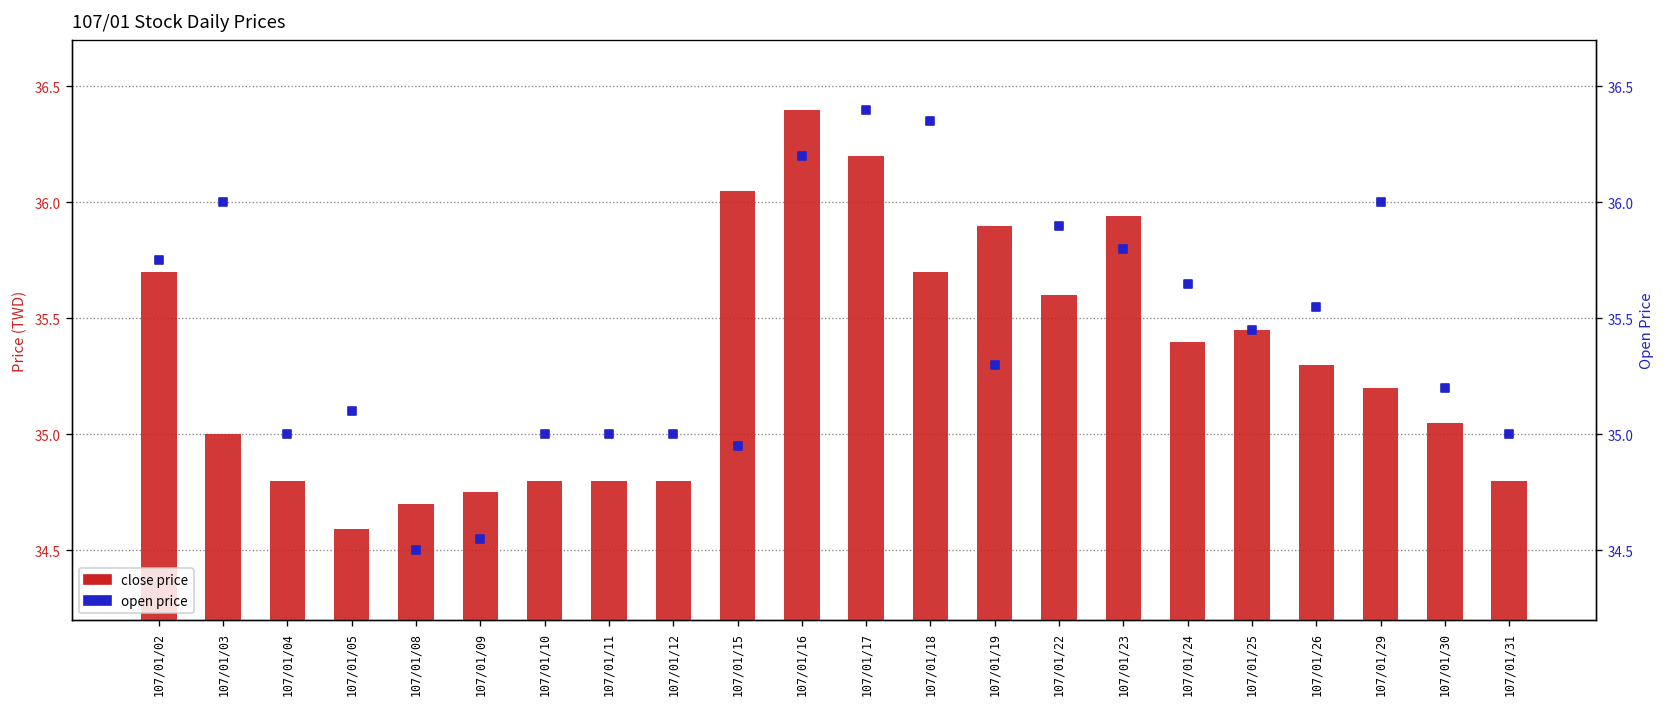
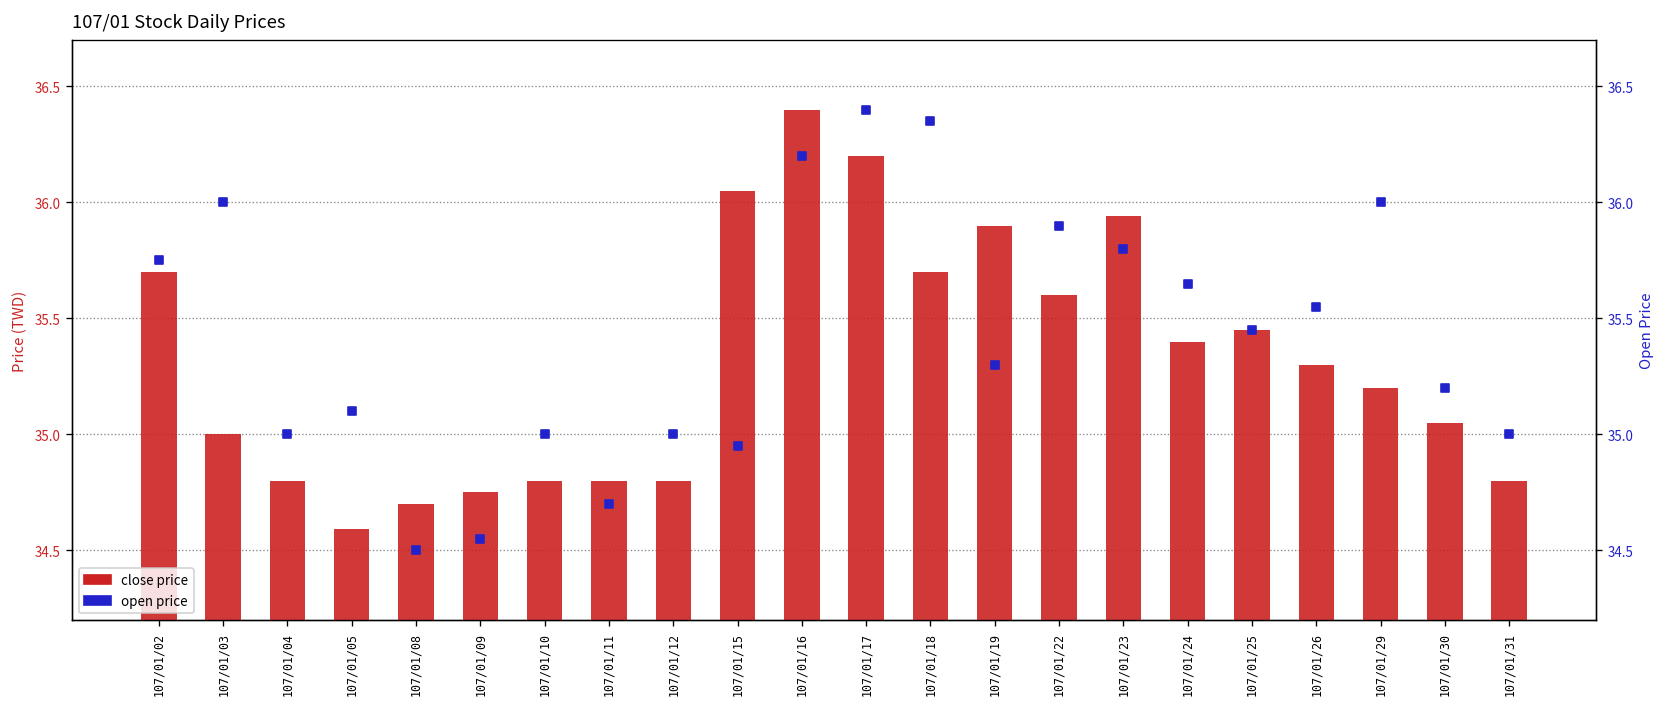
open price, 107/01/11: 35.0 -> 34.7
